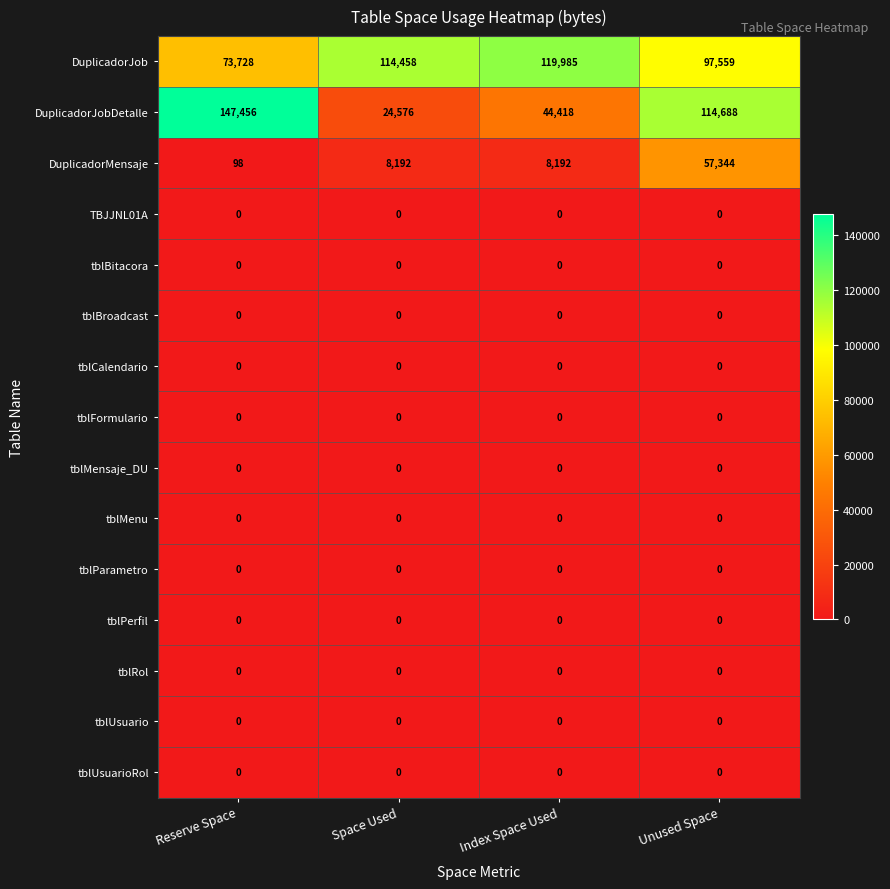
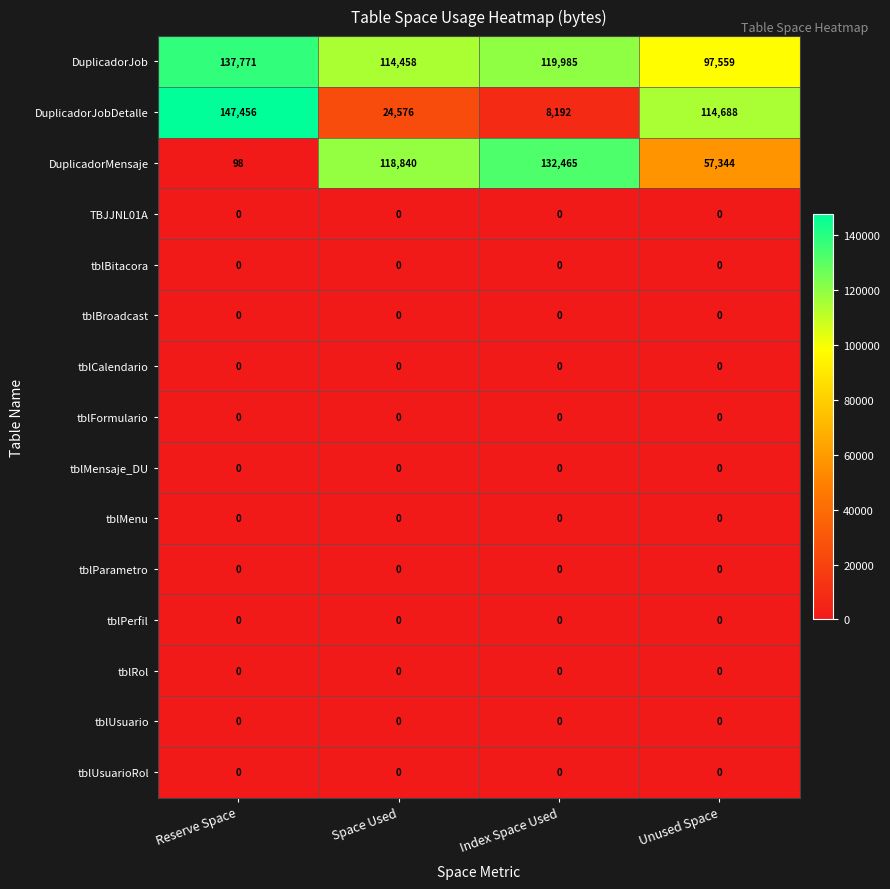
DuplicadorJob, Reserve Space: 73,728 -> 137,771
DuplicadorJobDetalle, Index Space Used: 44,418 -> 8,192
DuplicadorMensaje, Space Used: 8,192 -> 118,840
DuplicadorMensaje, Index Space Used: 8,192 -> 132,465
